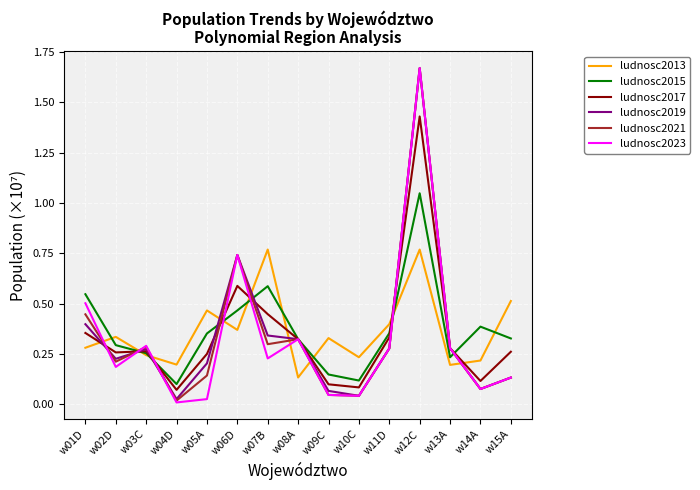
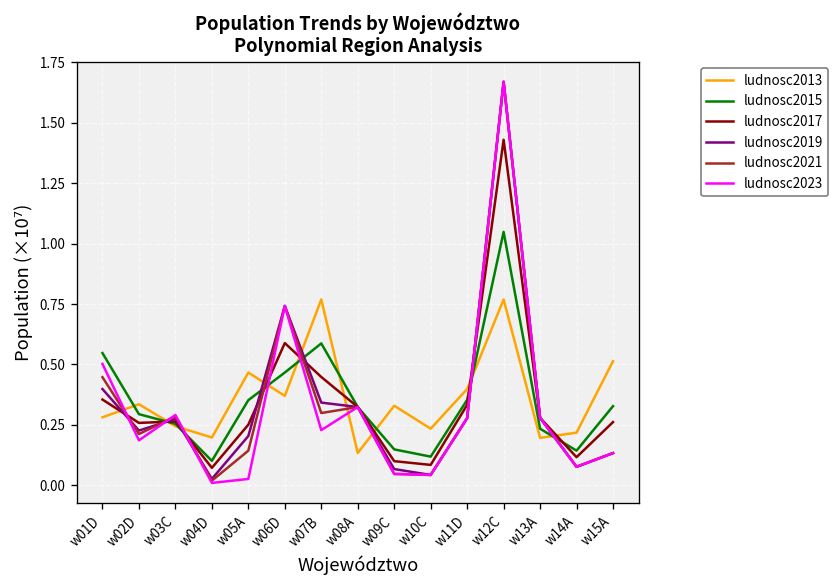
ludnosc2015, w14A: 0.39 -> 0.14
